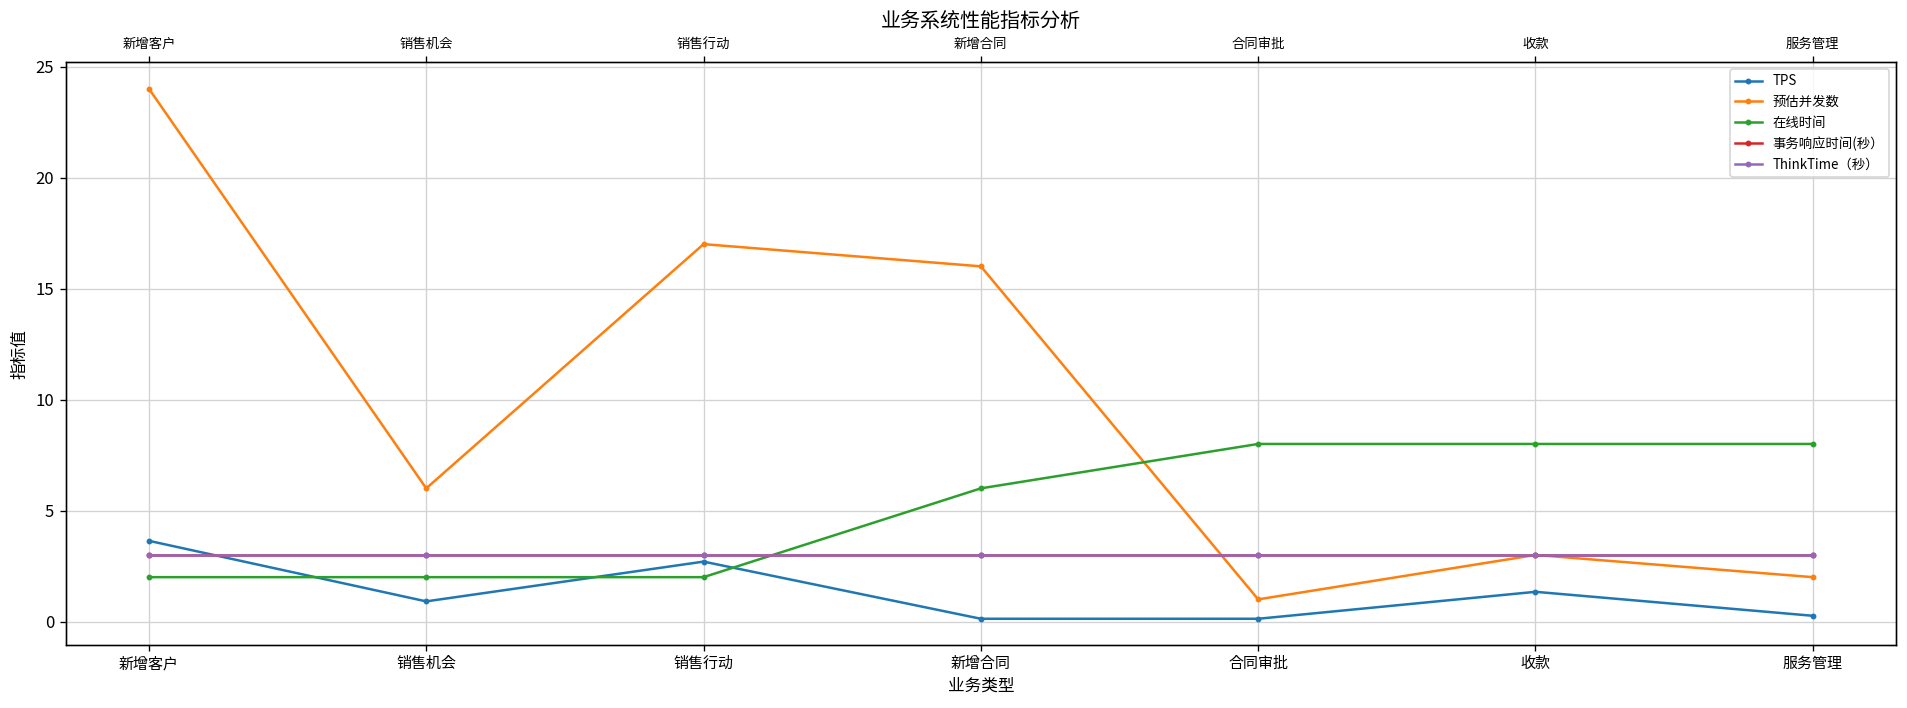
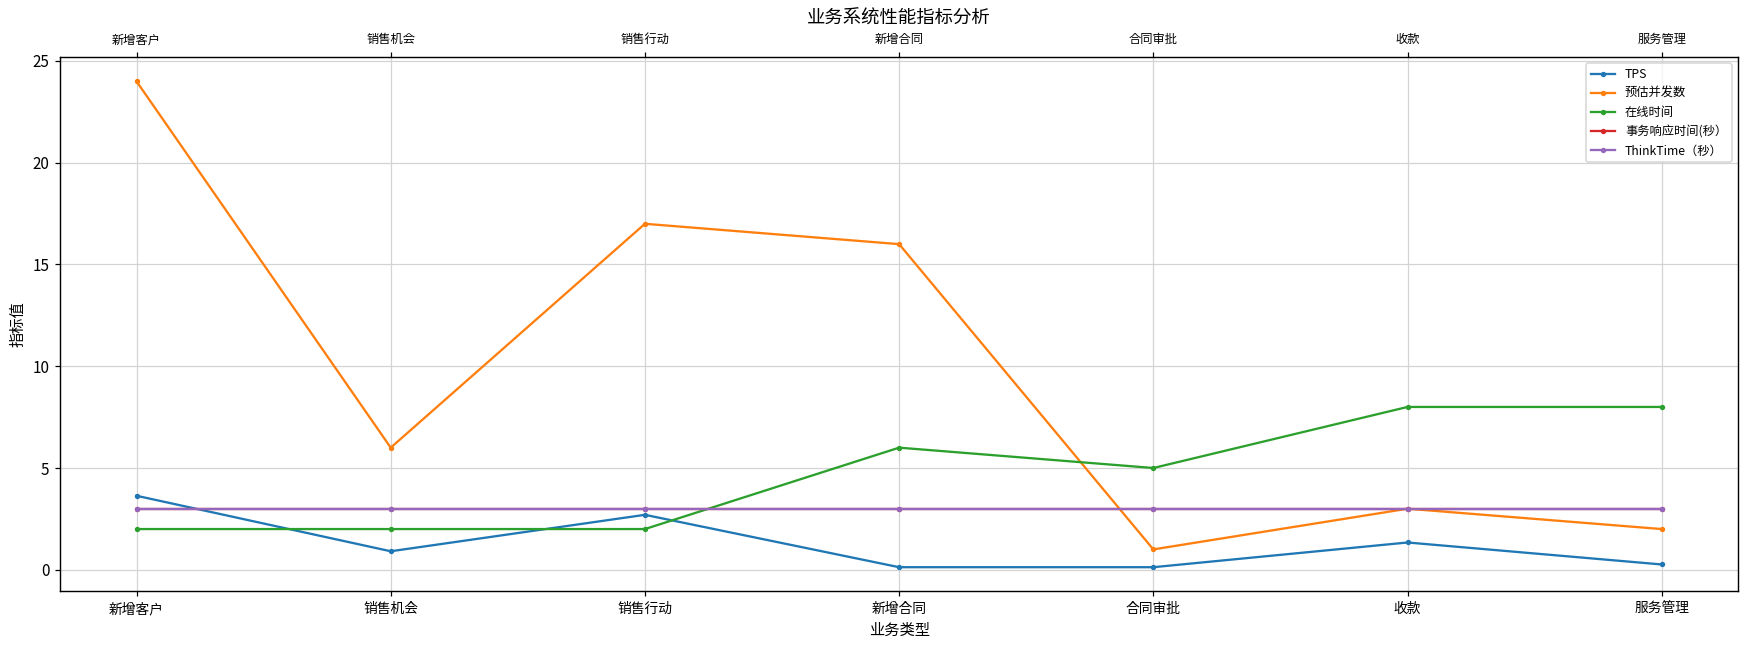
在线时间, 合同审批: 8 -> 5
